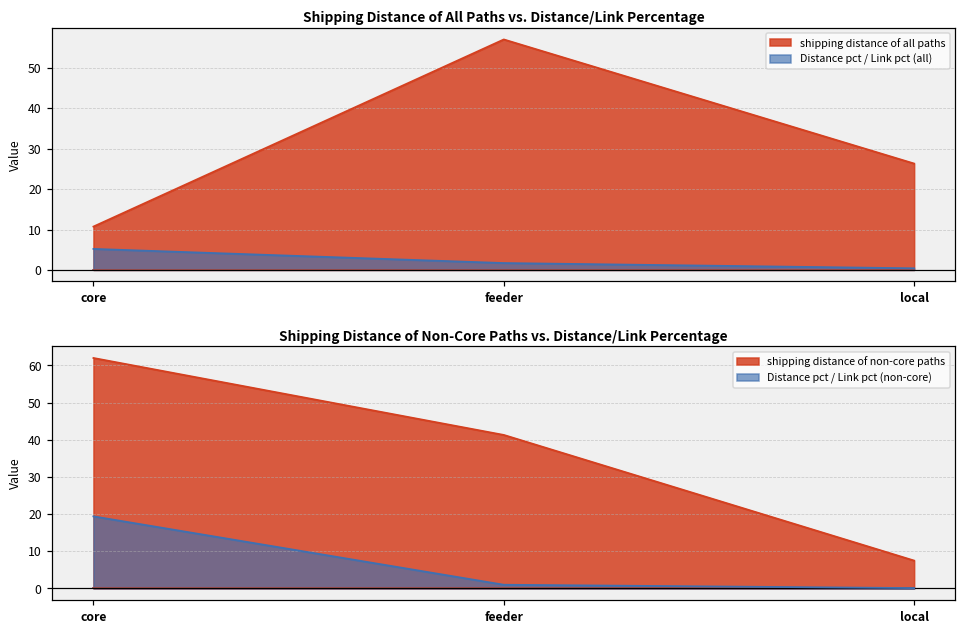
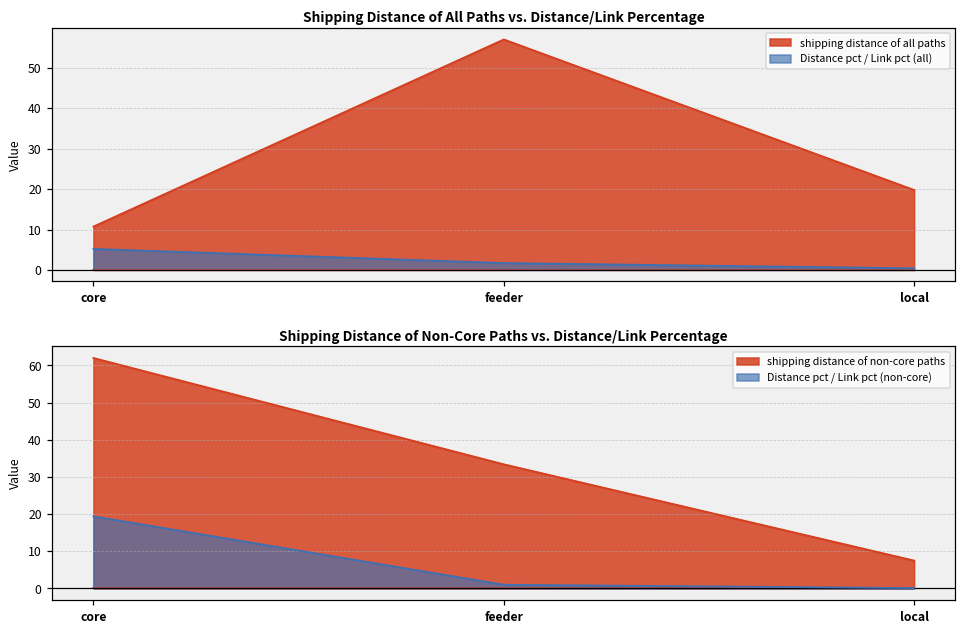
Shipping Distance of All Paths vs. Distance/Link Percentage, shipping distance of all paths, local: 26 -> 20
Shipping Distance of Non-Core Paths vs. Distance/Link Percentage, shipping distance of non-core paths, feeder: 41 -> 33
